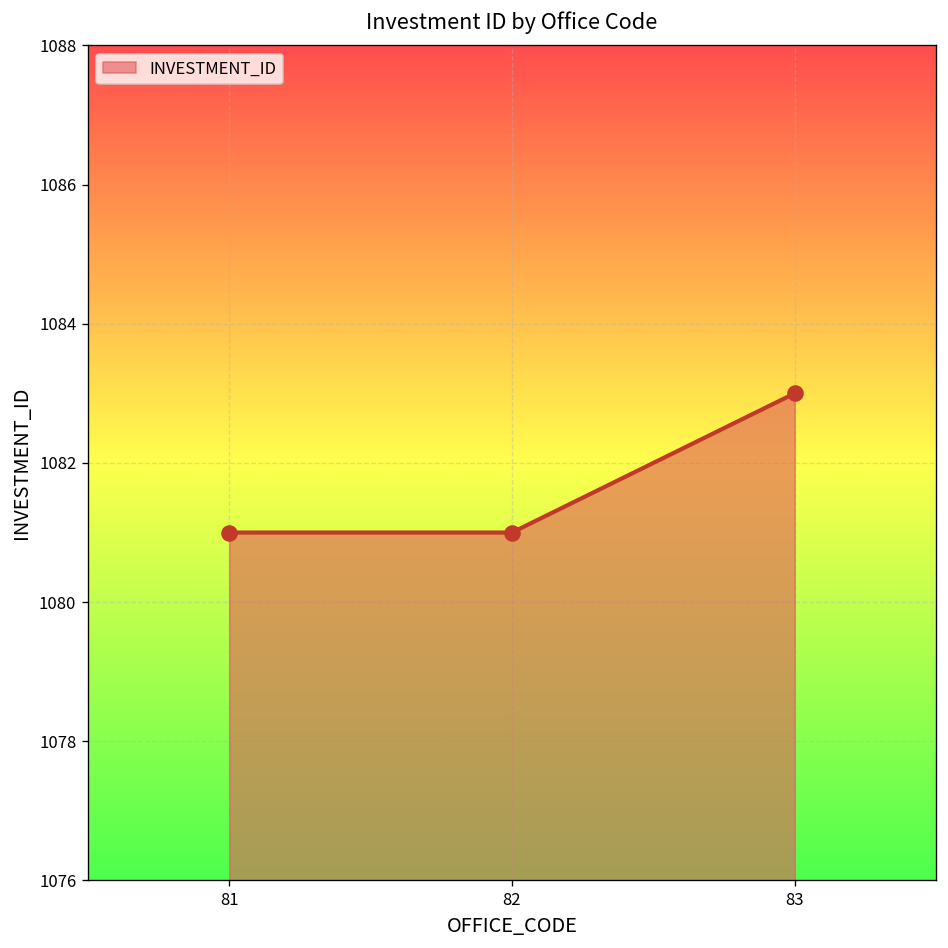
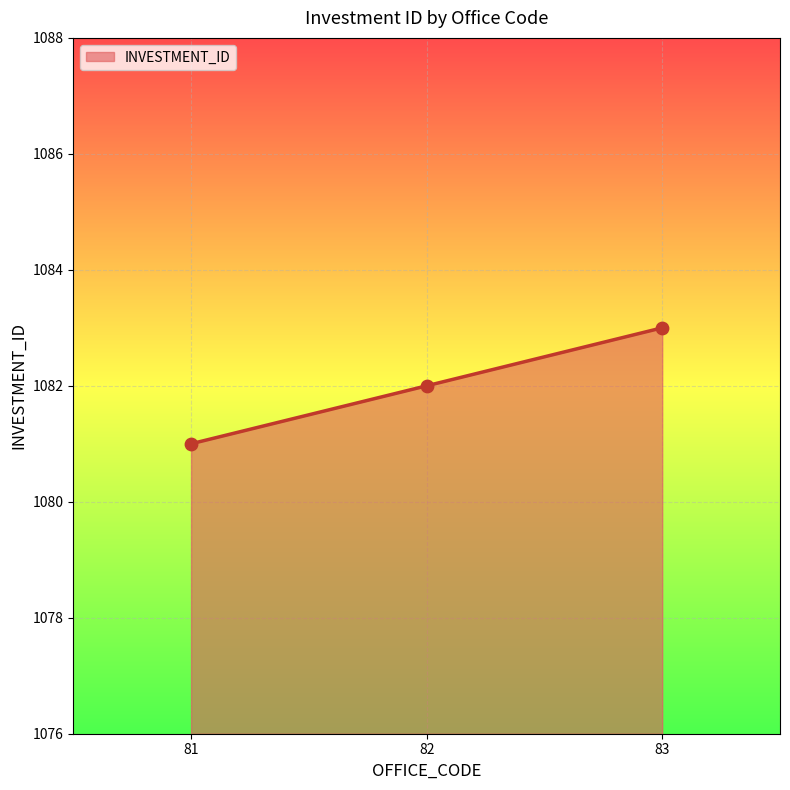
82: 1081 -> 1082
